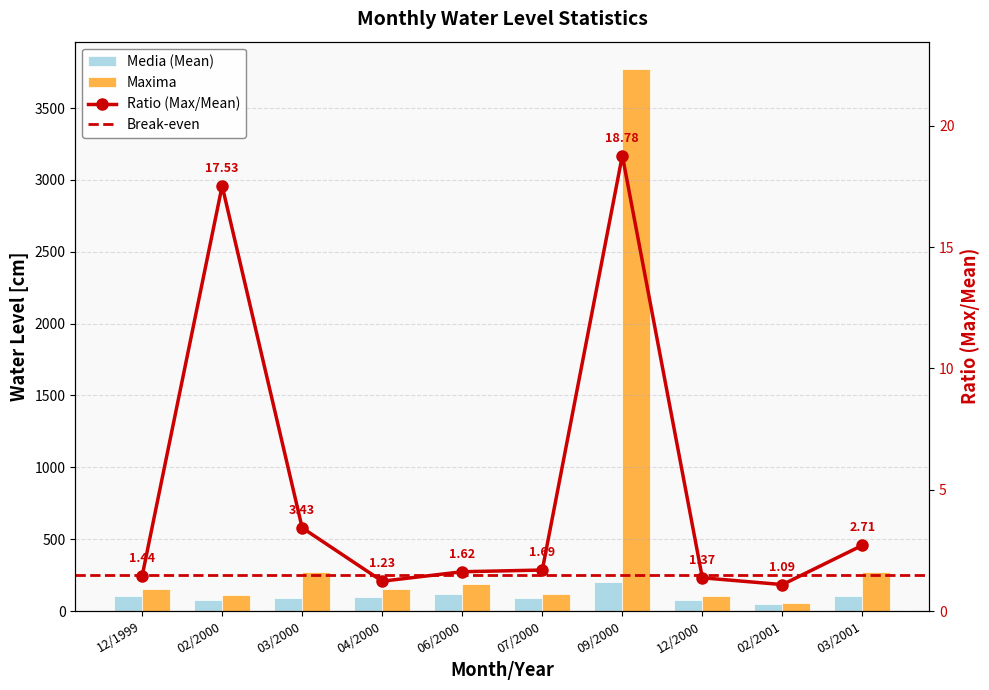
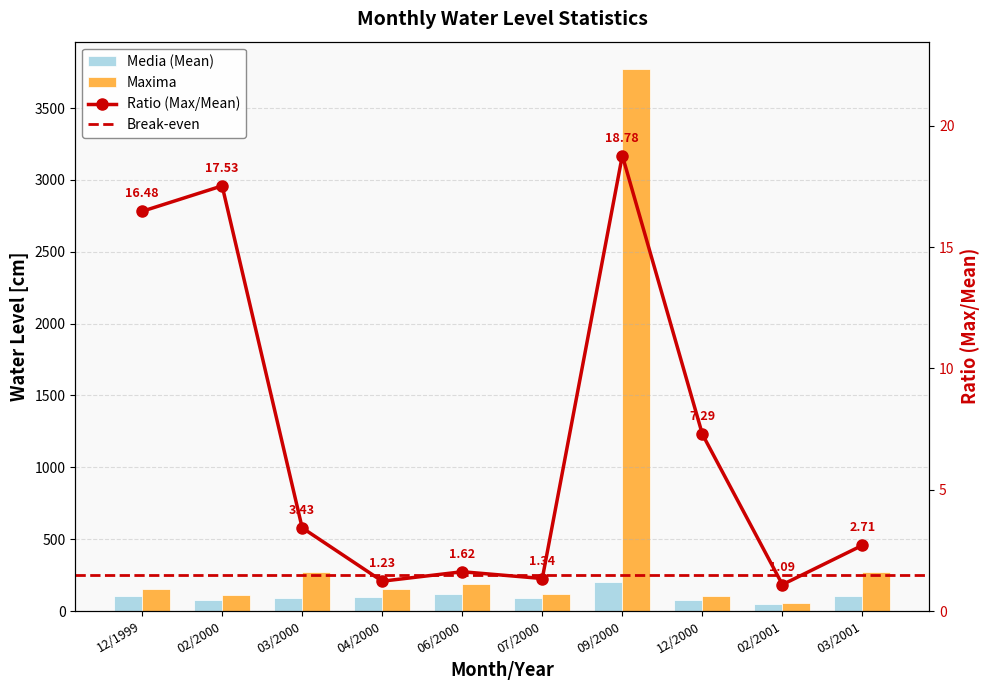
Ratio (Max/Mean), 12/1999: 1.44 -> 16.48
Ratio (Max/Mean), 07/2000: 1.69 -> 1.34
Ratio (Max/Mean), 12/2000: 1.37 -> 7.29
